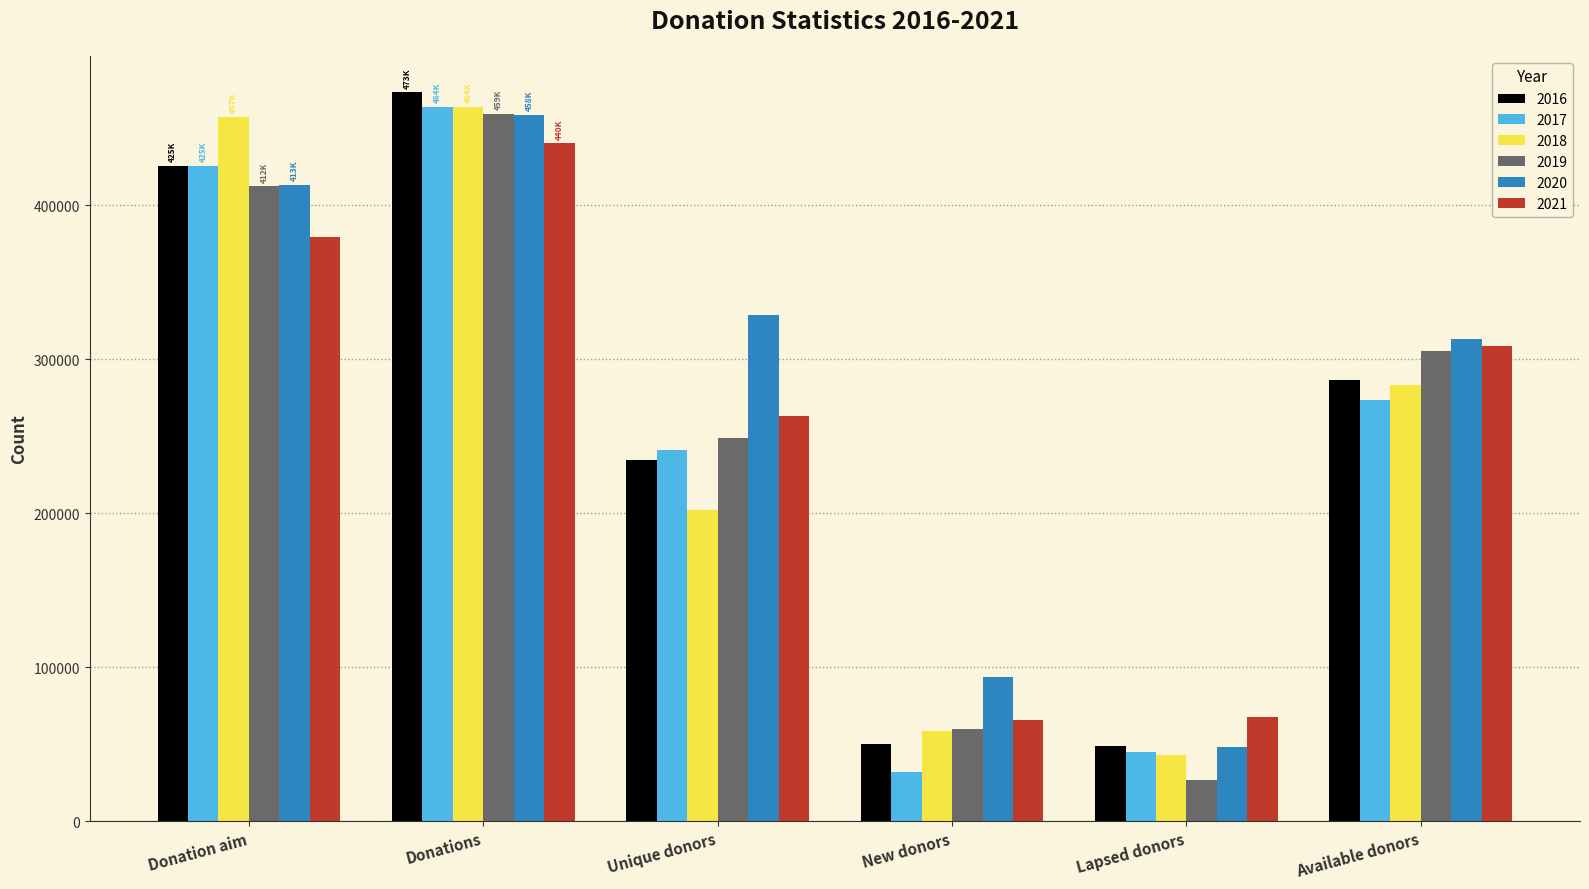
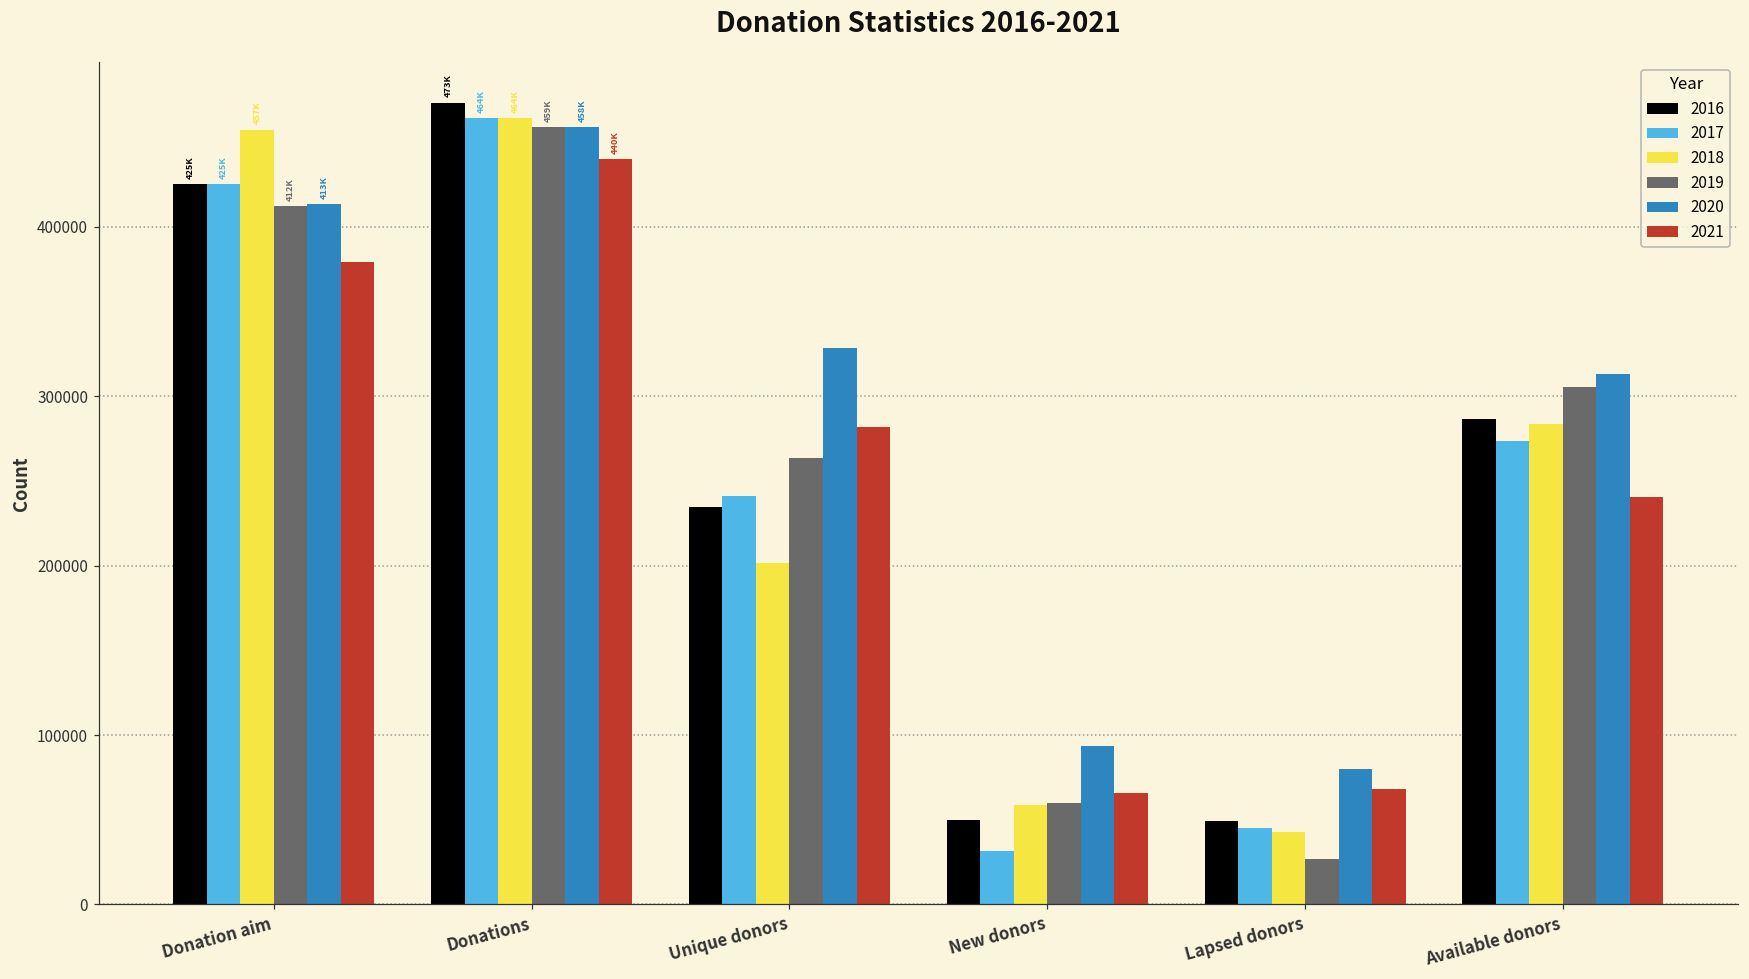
2019, Unique donors: 249000 -> 263000
2021, Unique donors: 263000 -> 282000
2020, Lapsed donors: 48000 -> 80000
2021, Available donors: 309000 -> 241000
